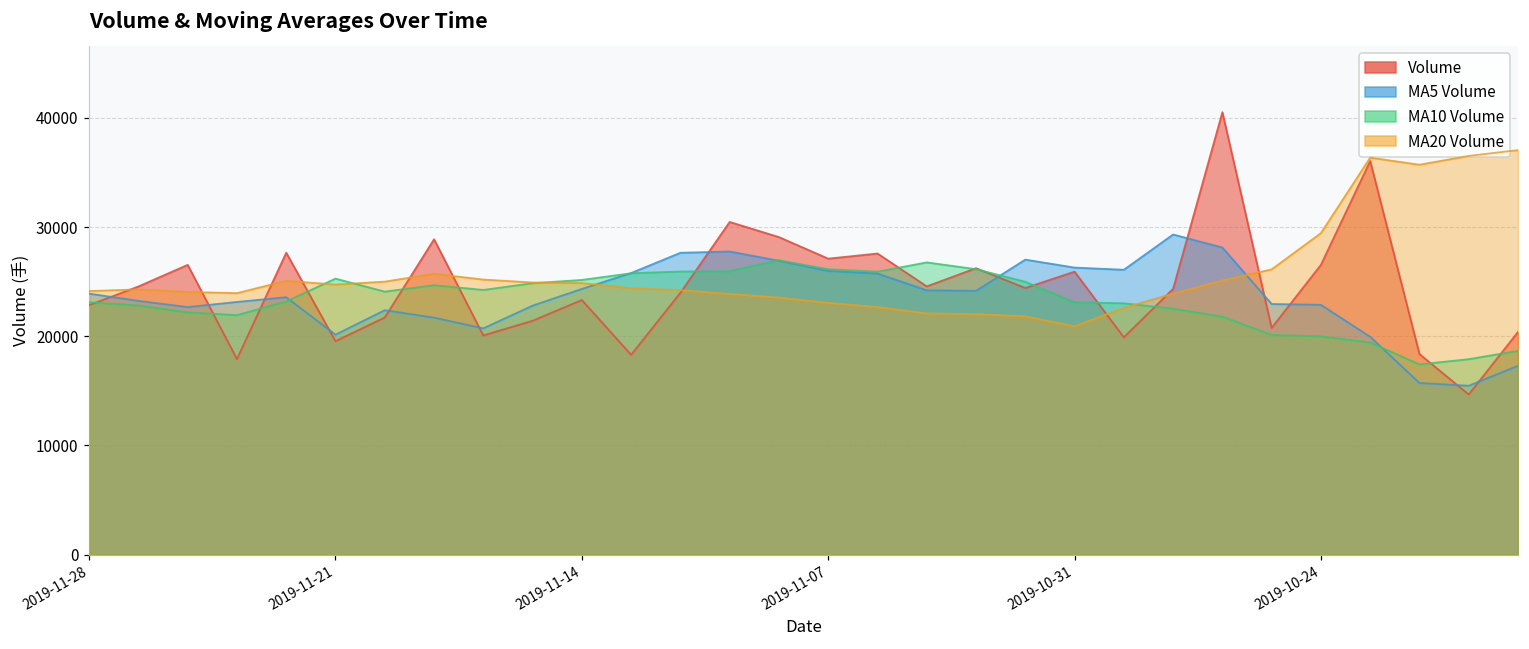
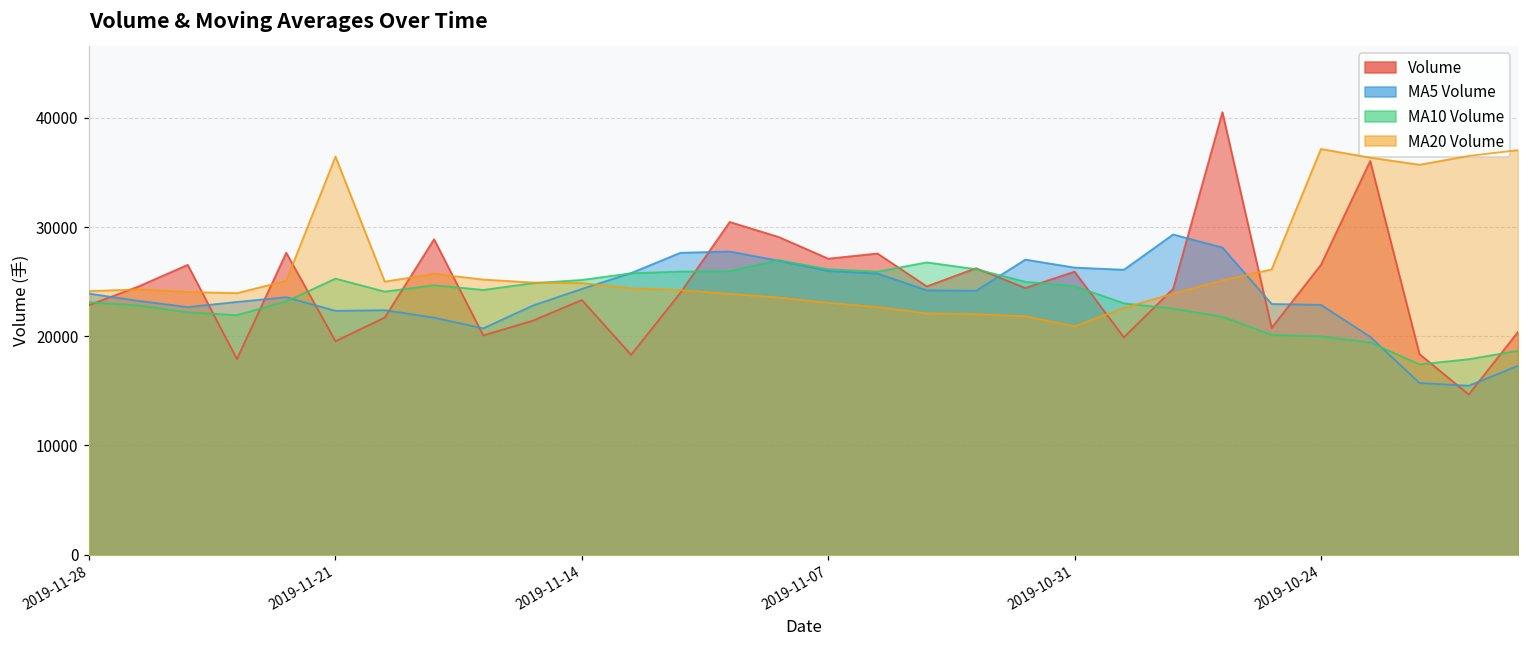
MA5 Volume, 2019-11-21: 20000 -> 22000
MA20 Volume, 2019-11-21: 25000 -> 36000
MA10 Volume, 2019-10-31: 23000 -> 25000
MA20 Volume, 2019-10-24: 29000 -> 37000
